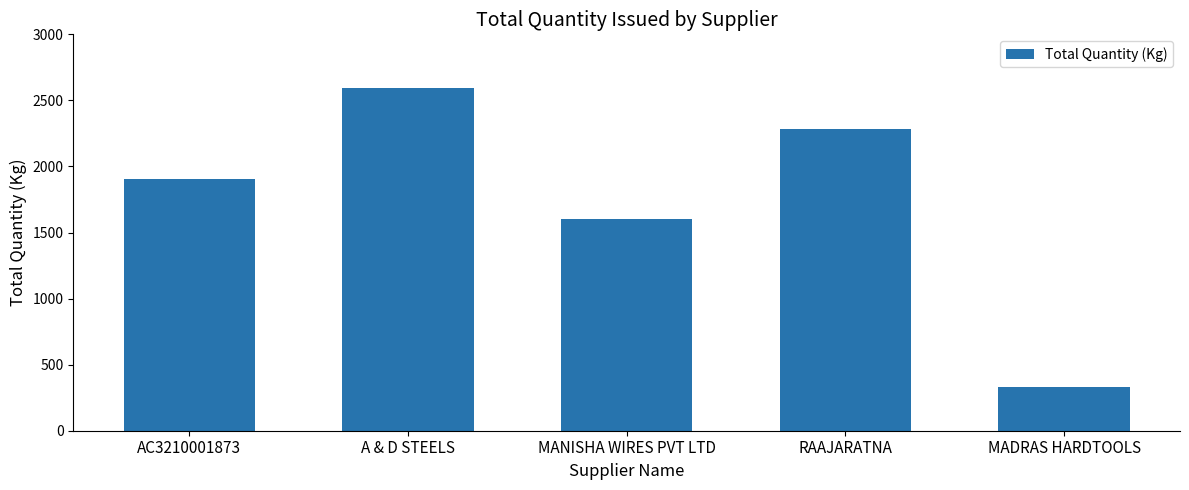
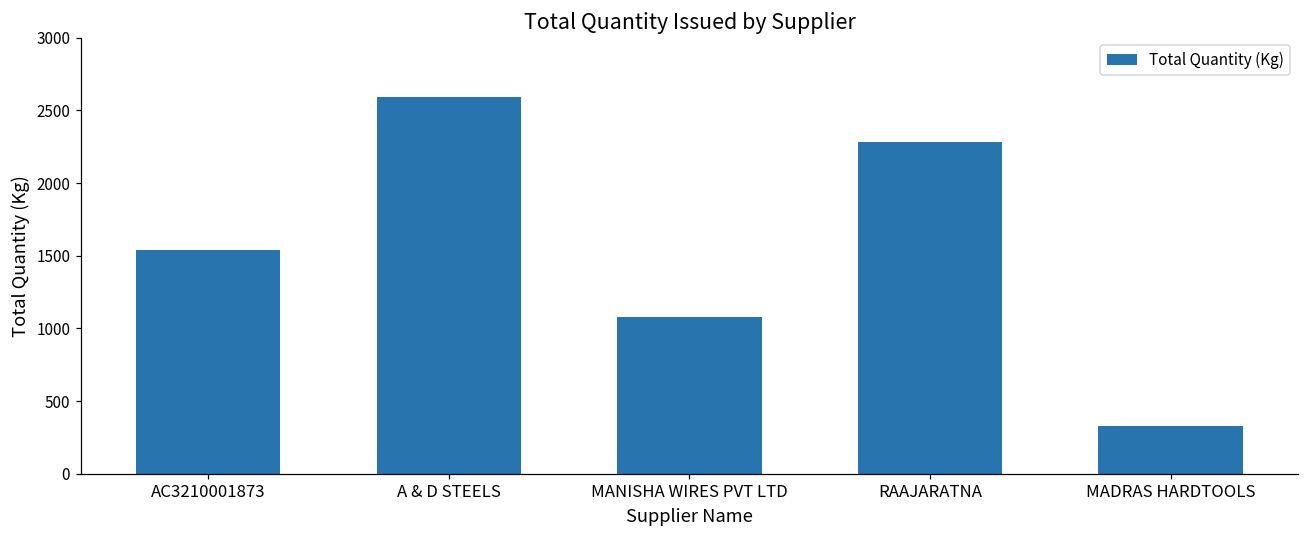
AC3210001873: 1910 -> 1540
MANISHA WIRES PVT LTD: 1600 -> 1080
